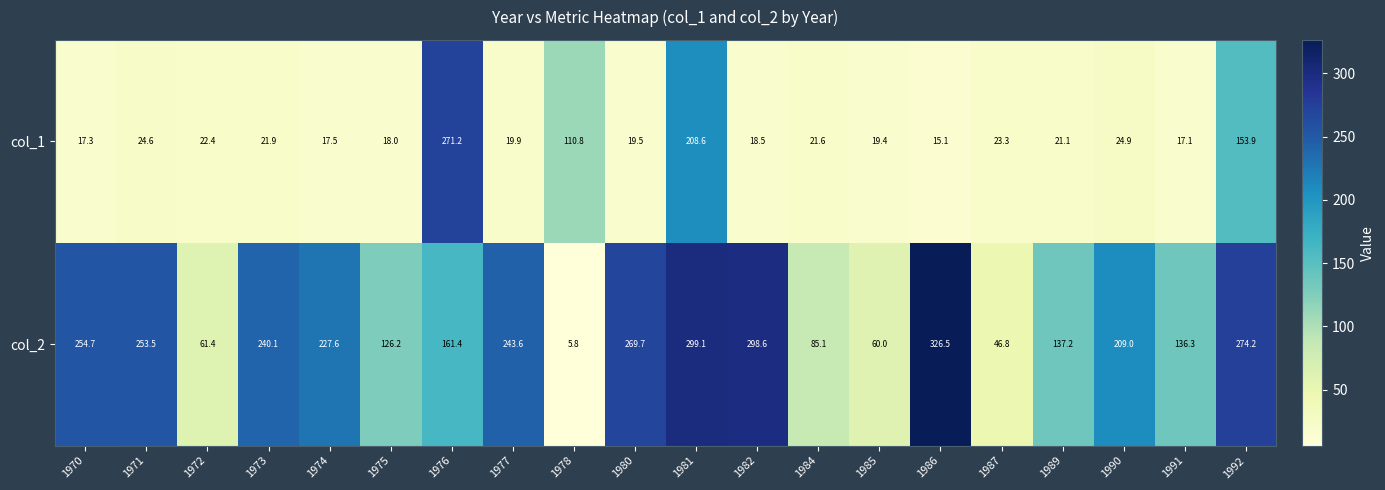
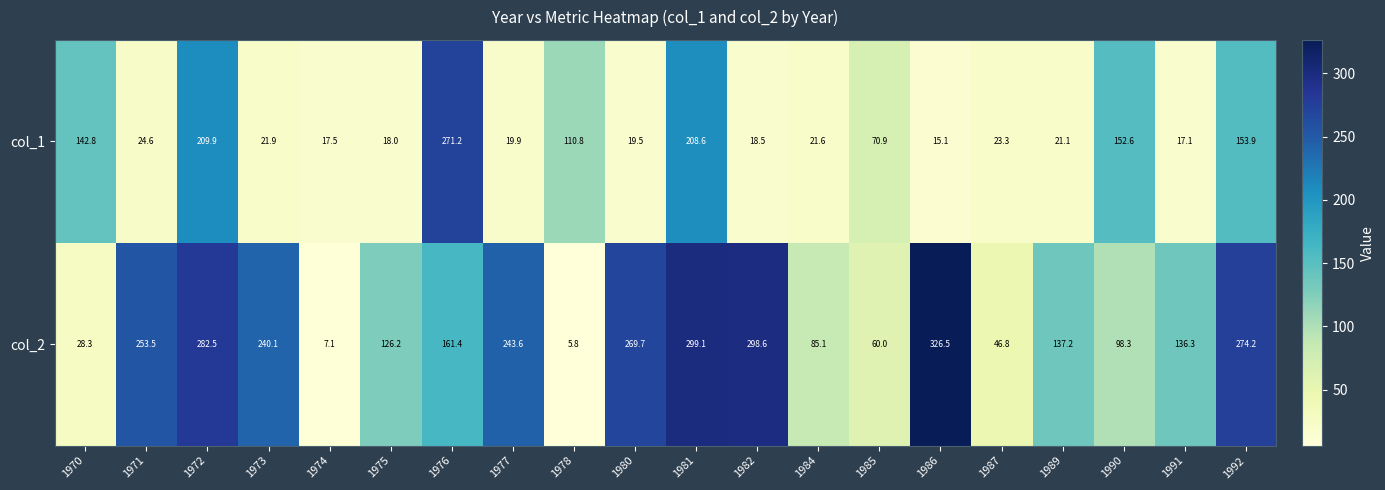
col_1, 1970: 17.3 -> 142.8
col_1, 1972: 22.4 -> 209.9
col_1, 1985: 19.4 -> 70.9
col_1, 1990: 24.9 -> 152.6
col_2, 1970: 254.7 -> 28.3
col_2, 1972: 61.4 -> 282.5
col_2, 1974: 227.6 -> 7.1
col_2, 1990: 209.0 -> 98.3
